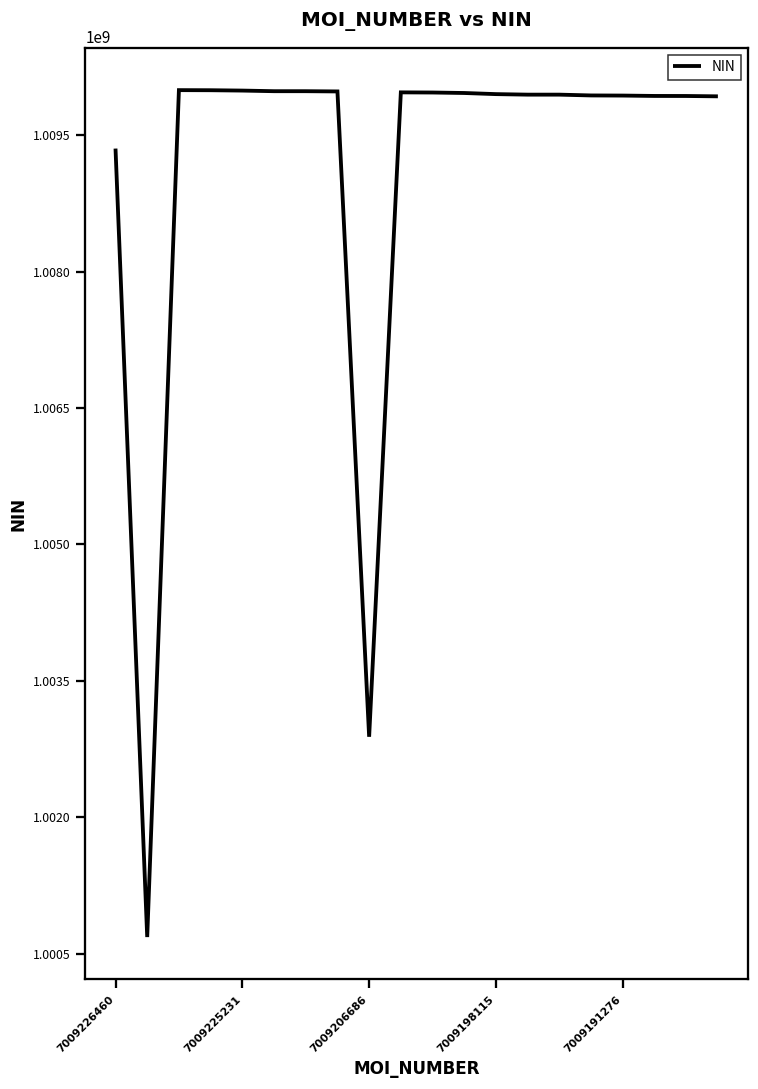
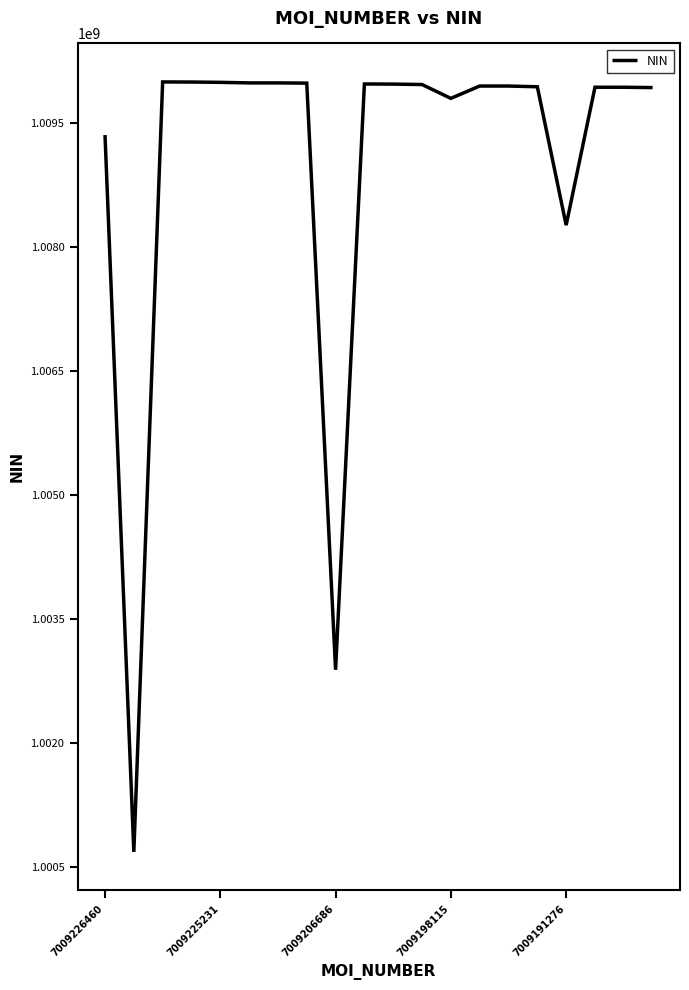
7009198115: 1010000000 -> 1009800000
7009191276: 1009900000 -> 1008300000
